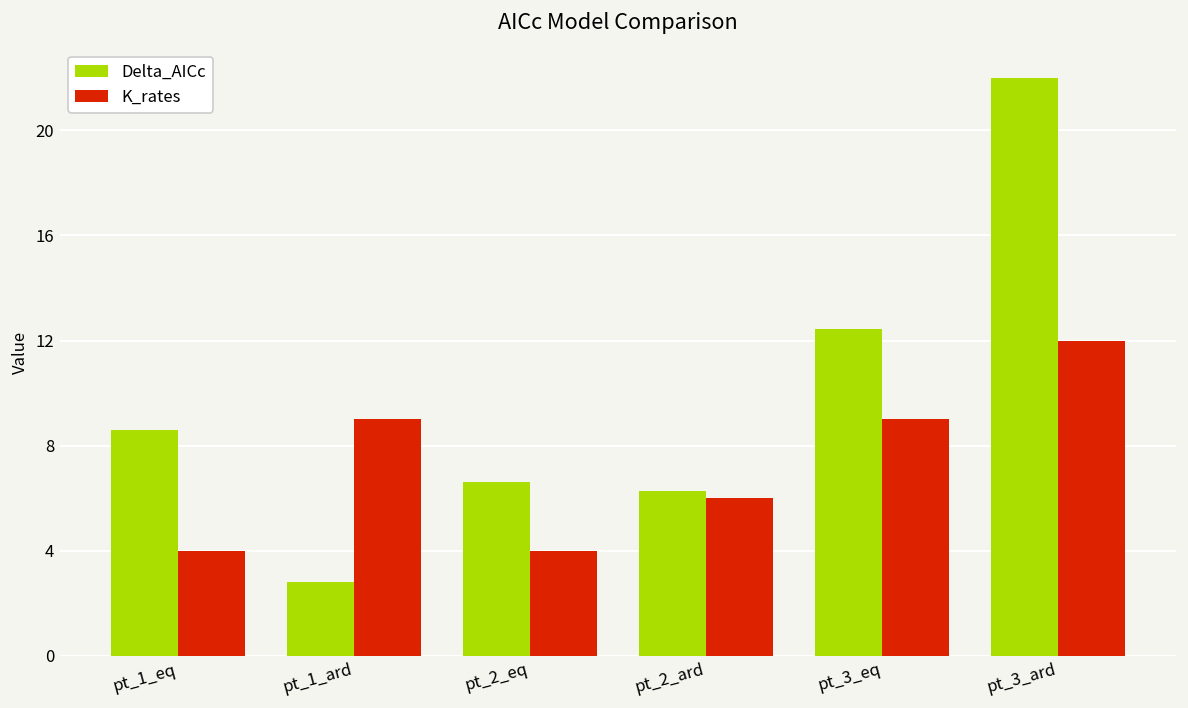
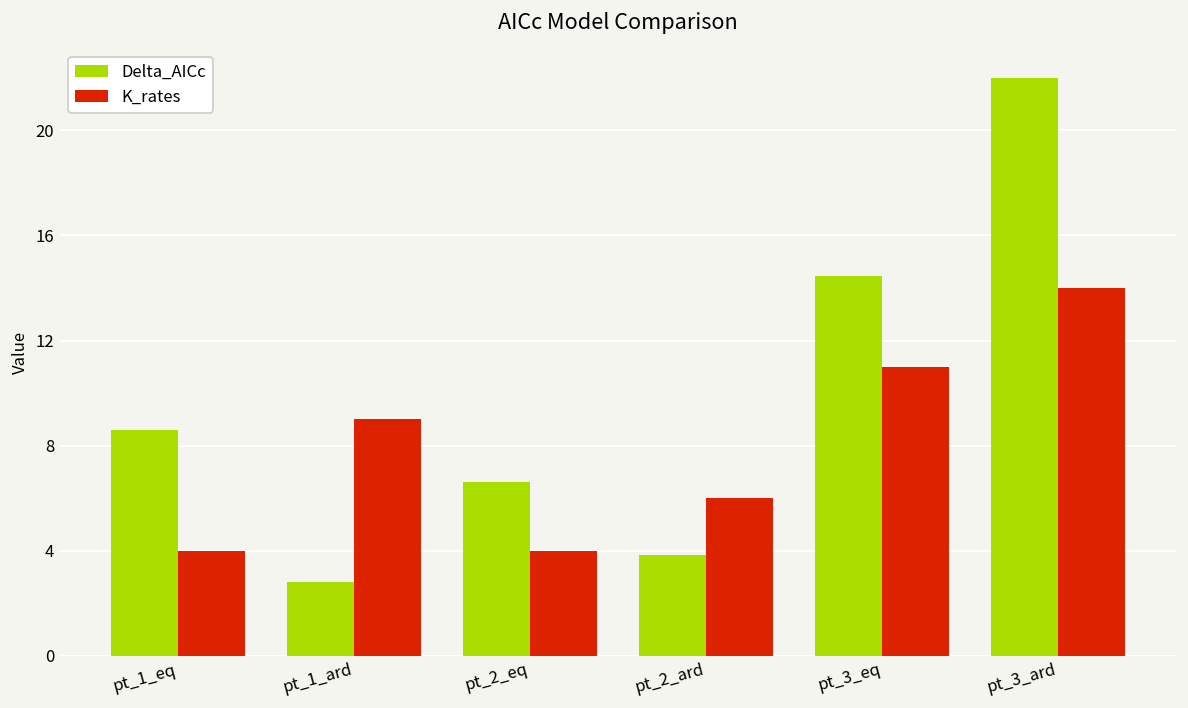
Delta_AICc, pt_2_ard: 6.3 -> 3.8
Delta_AICc, pt_3_eq: 12.4 -> 14.5
K_rates, pt_3_eq: 9 -> 11
K_rates, pt_3_ard: 12 -> 14
